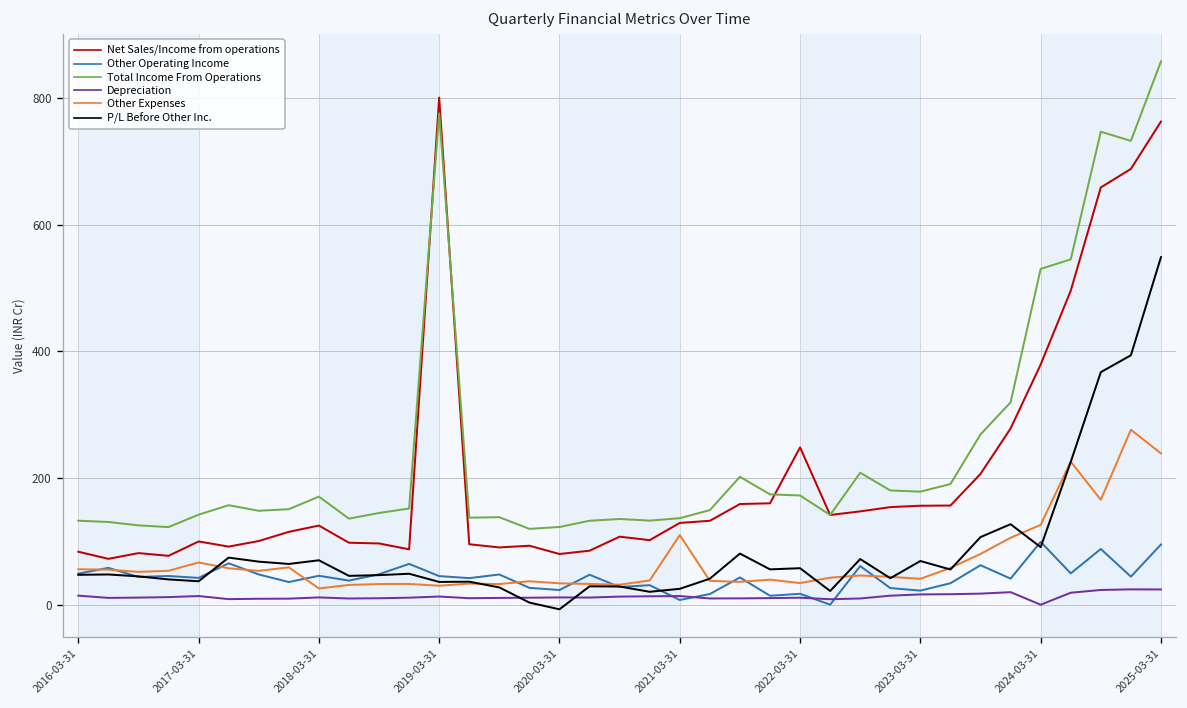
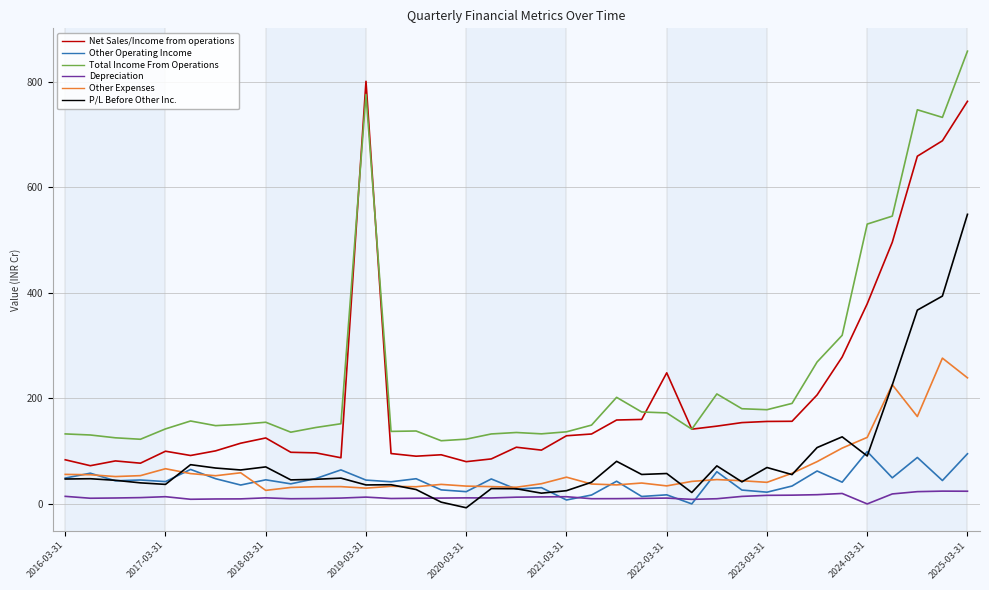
Total Income From Operations, 2018-03-31: 170 -> 150
Other Expenses, 2021-03-31: 110 -> 50
